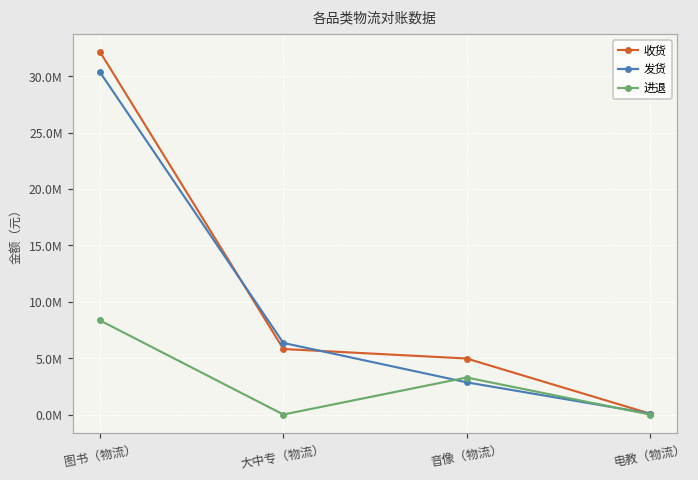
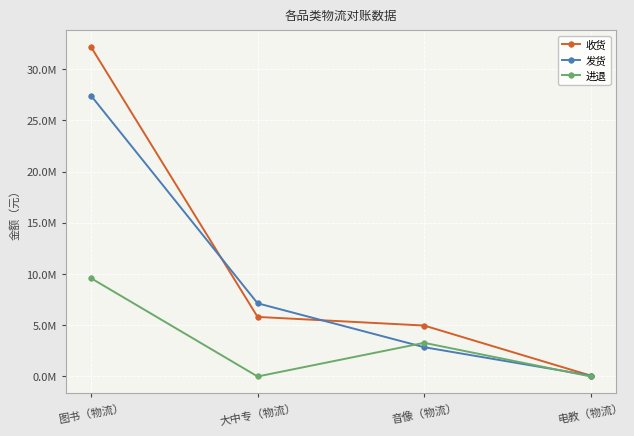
发货, 图书（物流）: 30400000 -> 27400000
进退, 图书（物流）: 8300000 -> 9600000
发货, 大中专（物流）: 6400000 -> 7100000
